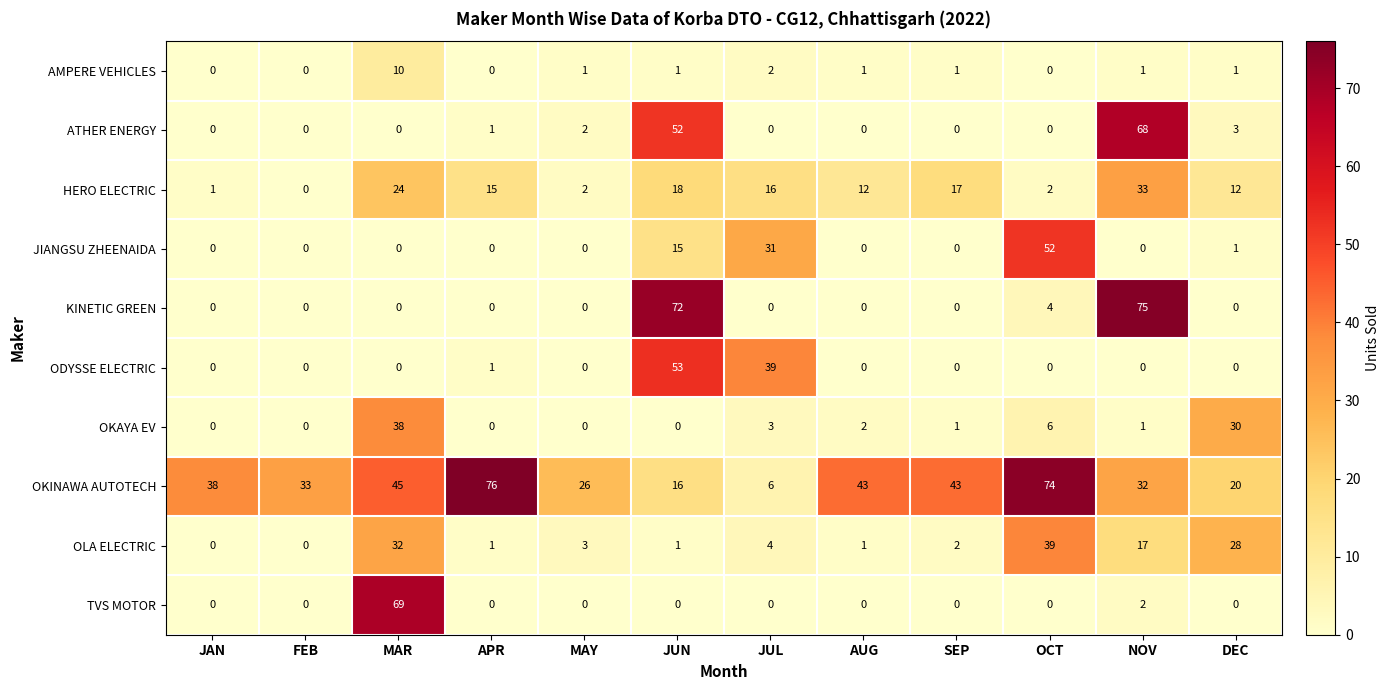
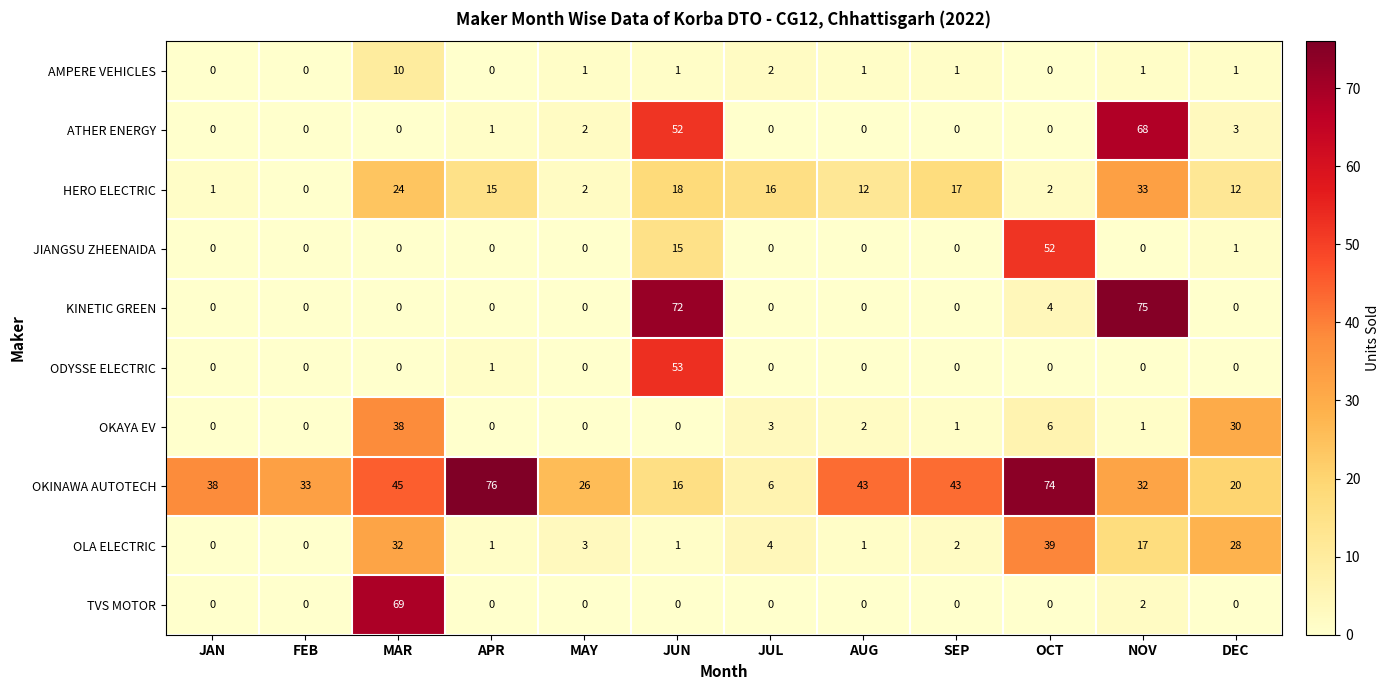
JIANGSU ZHEENAIDA, JUL: 31 -> 0
ODYSSE ELECTRIC, JUL: 39 -> 0
